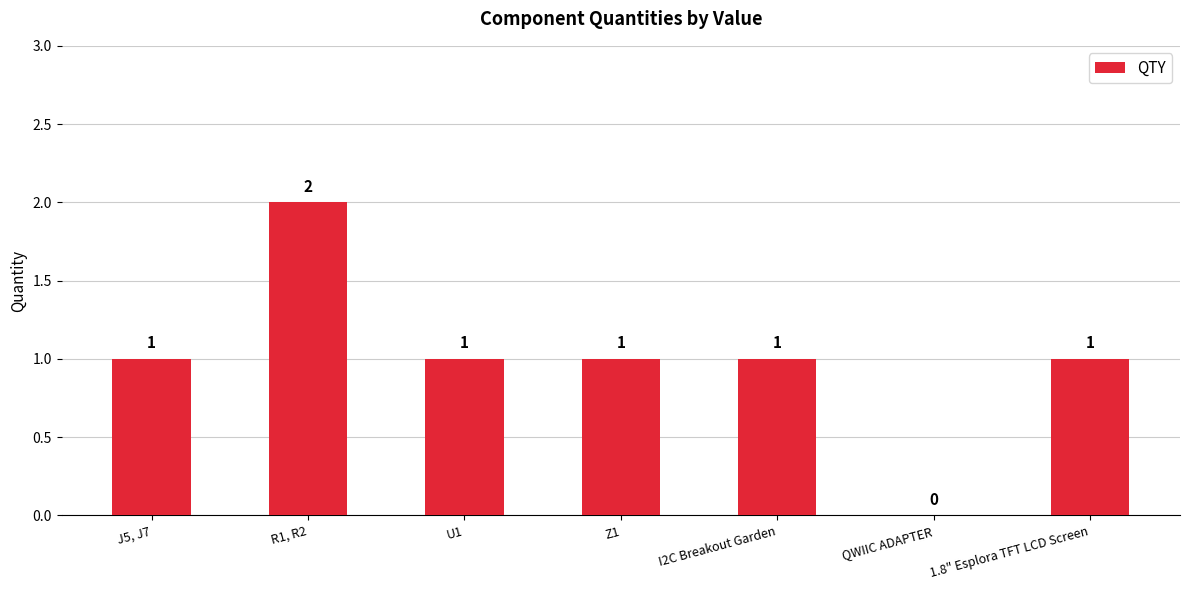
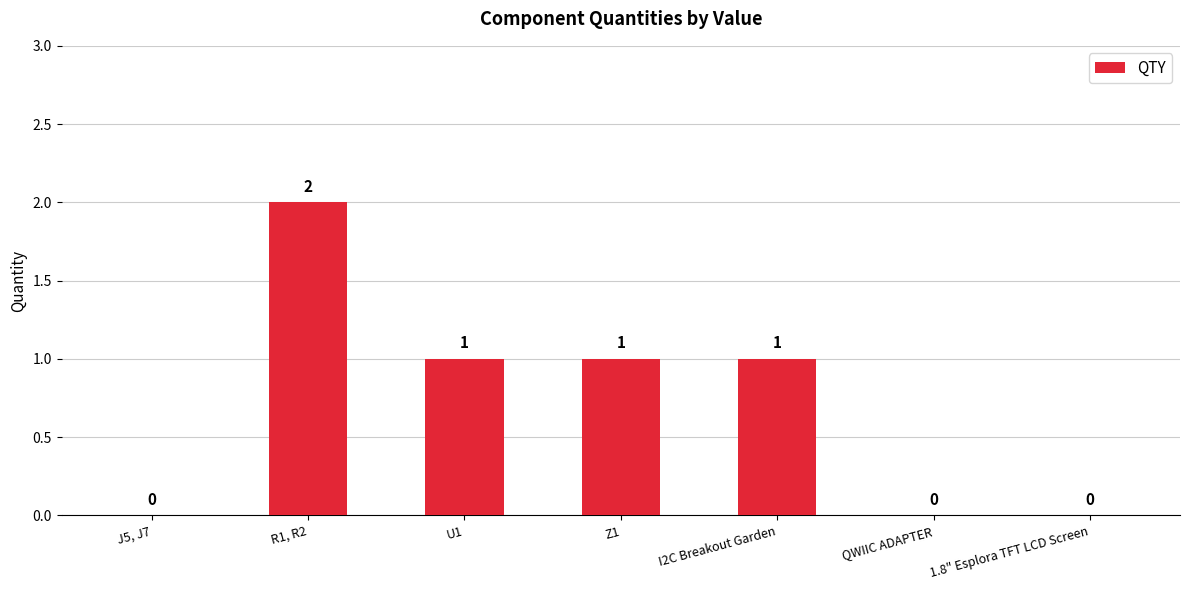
J5, J7: 1 -> 0
1.8" Esplora TFT LCD Screen: 1 -> 0
